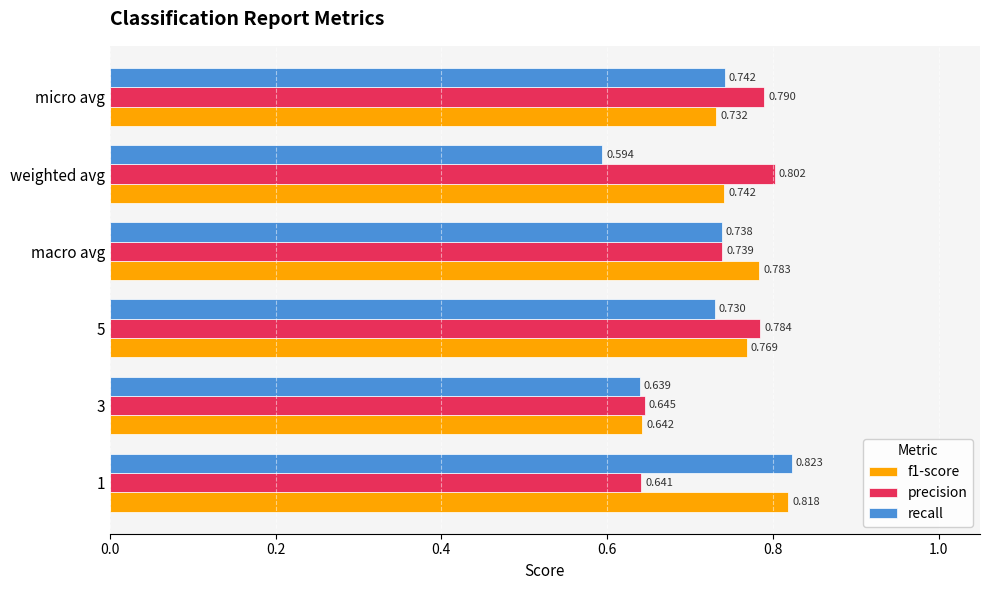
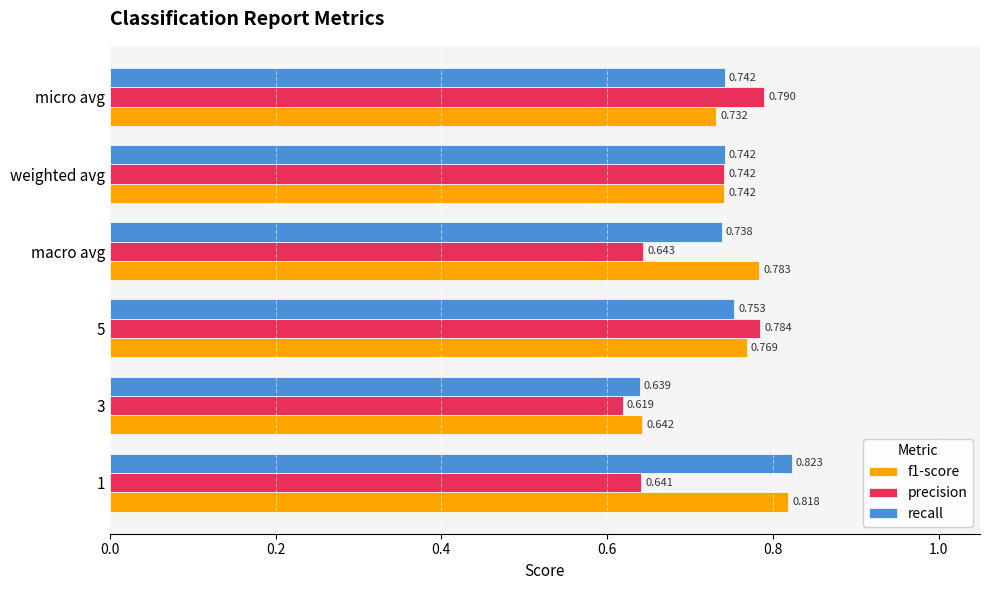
recall, weighted avg: 0.594 -> 0.742
precision, weighted avg: 0.802 -> 0.742
precision, macro avg: 0.739 -> 0.643
recall, 5: 0.730 -> 0.753
precision, 3: 0.645 -> 0.619
